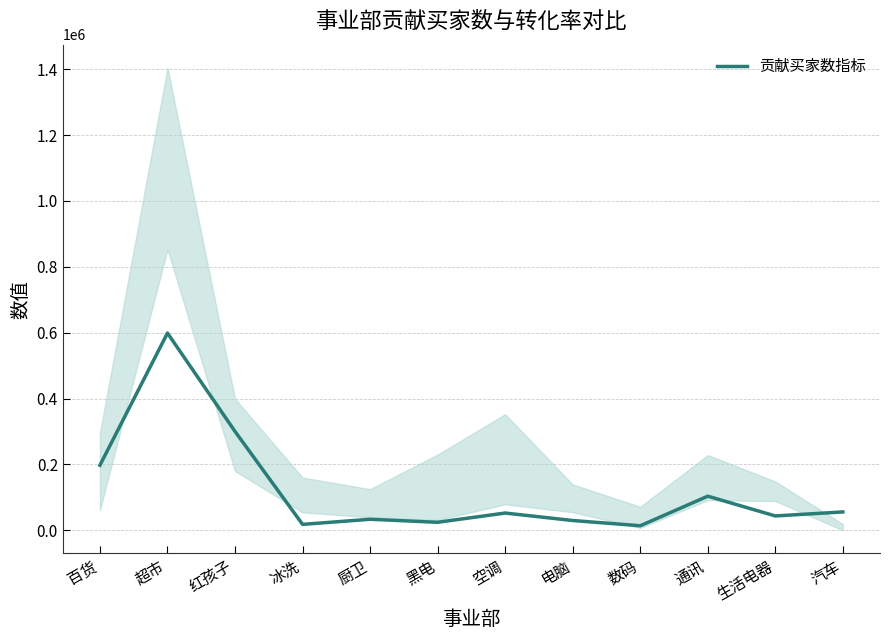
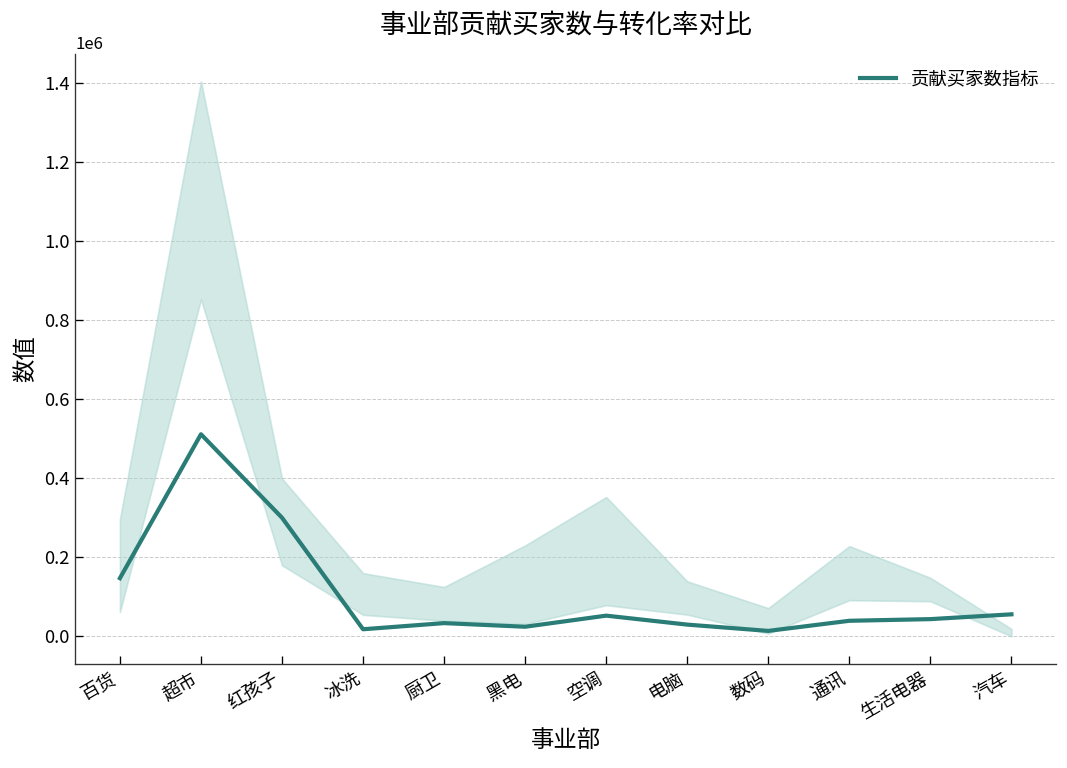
贡献买家数指标, 百货: 200000 -> 150000
贡献买家数指标, 超市: 600000 -> 510000
贡献买家数指标, 通讯: 100000 -> 40000
